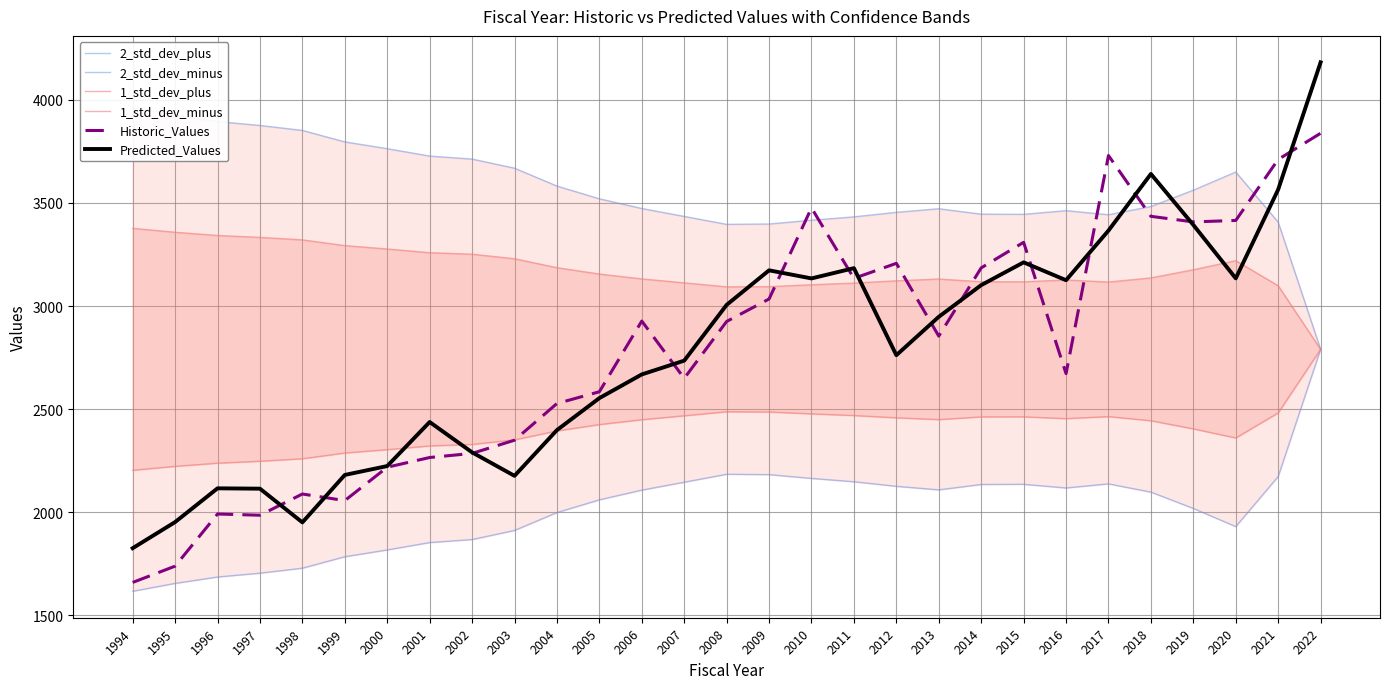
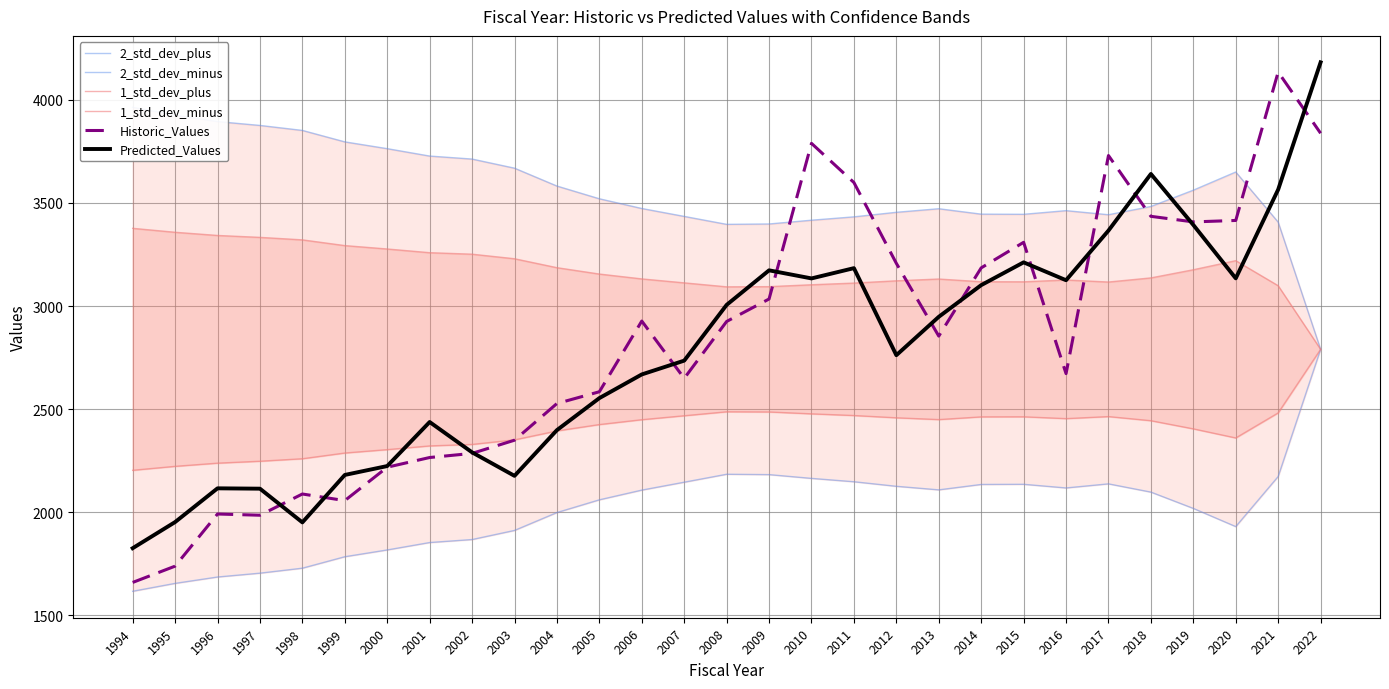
Historic_Values, 2010: 3480 -> 3790
Historic_Values, 2011: 3130 -> 3600
Historic_Values, 2021: 3710 -> 4140
